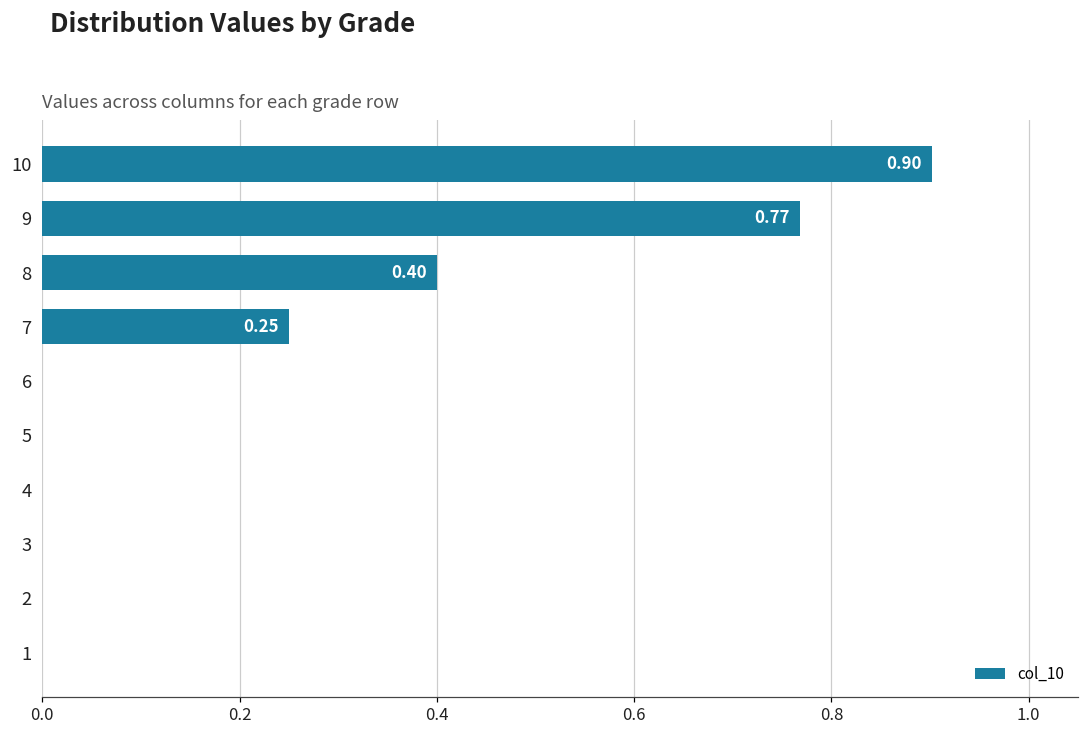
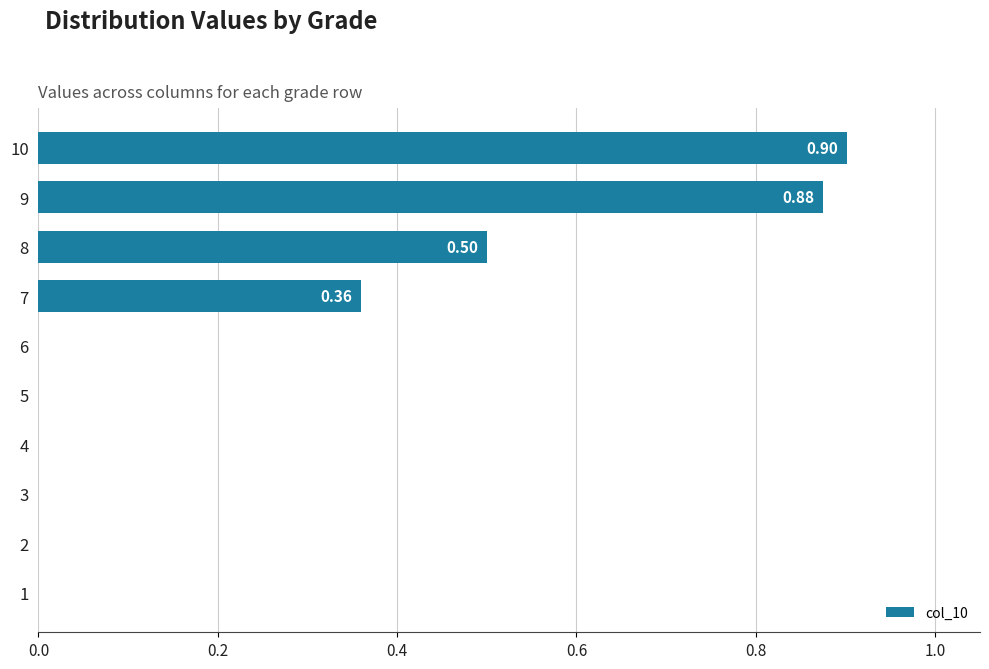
9: 0.77 -> 0.88
8: 0.40 -> 0.50
7: 0.25 -> 0.36
